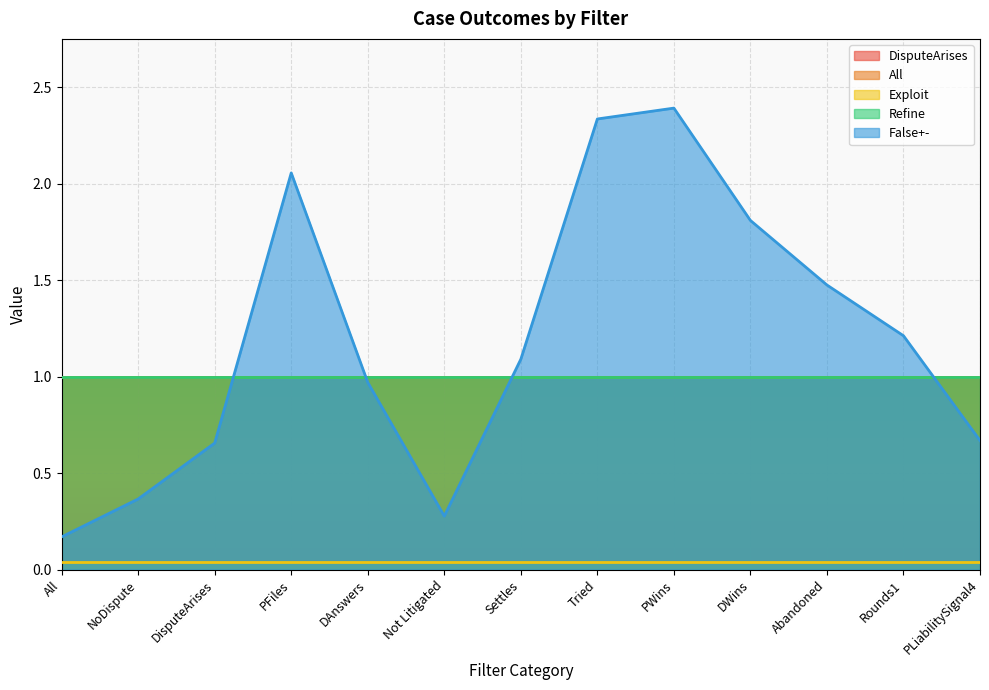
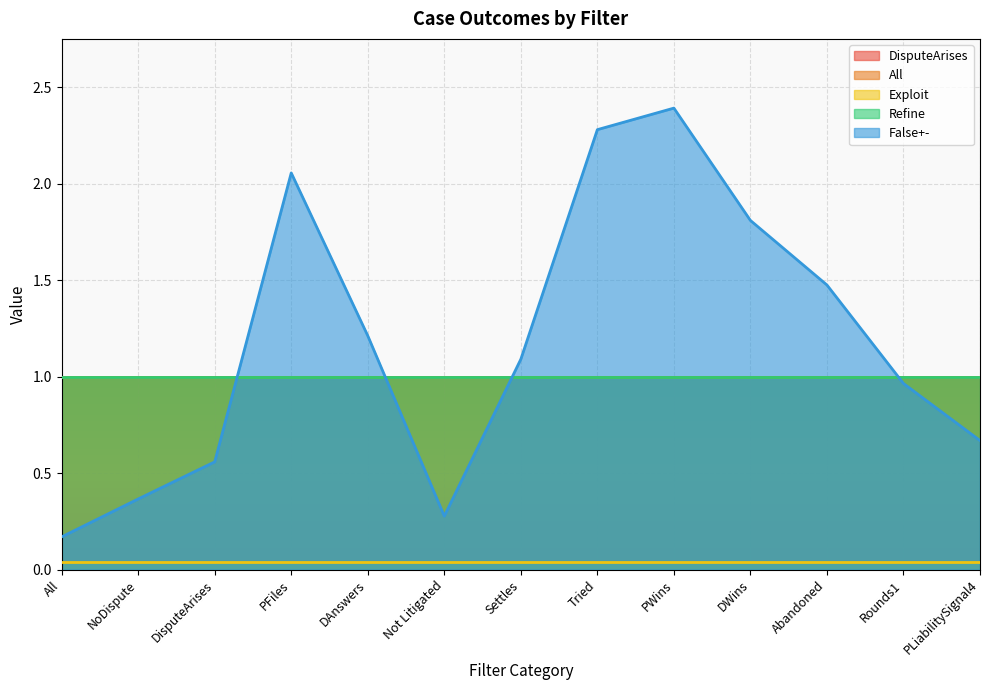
False+-, DisputeArises: 0.66 -> 0.56
False+-, DAnswers: 0.97 -> 1.21
False+-, Tried: 2.34 -> 2.28
False+-, Rounds1: 1.21 -> 0.96
